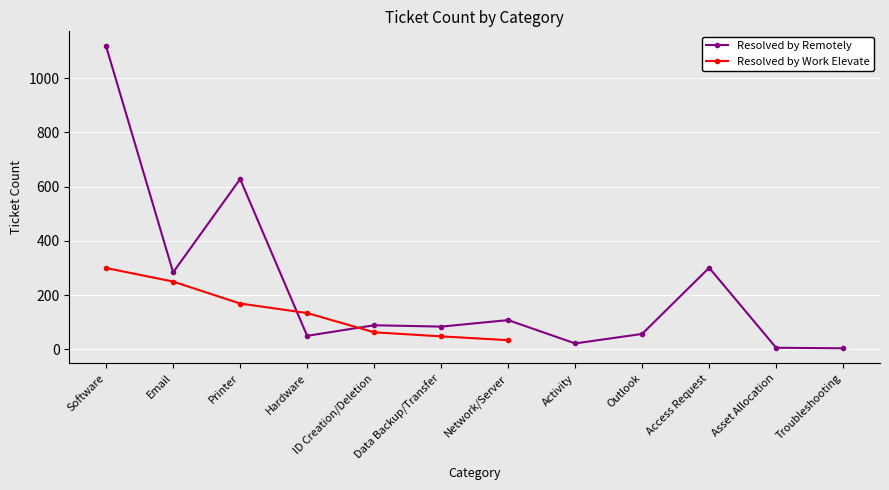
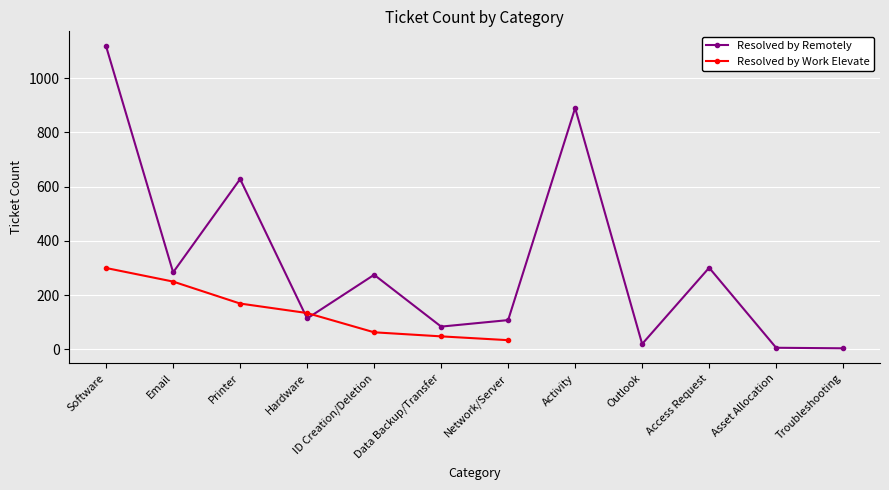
Resolved by Remotely, Hardware: 50 -> 110
Resolved by Remotely, ID Creation/Deletion: 90 -> 280
Resolved by Remotely, Activity: 20 -> 890
Resolved by Remotely, Outlook: 60 -> 20
